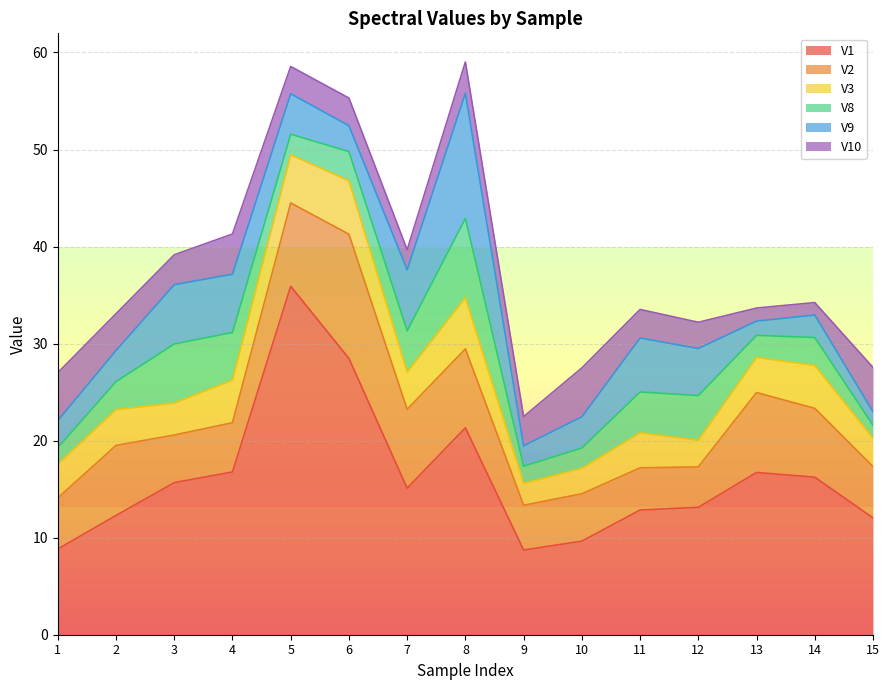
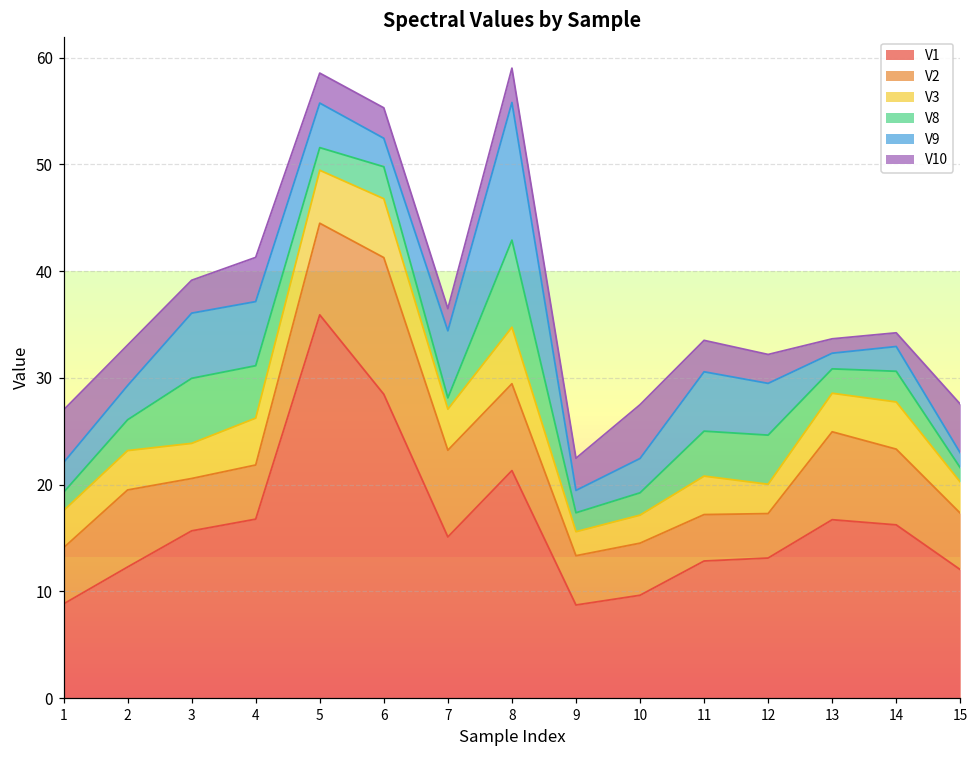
V8, 7: 4 -> 1
